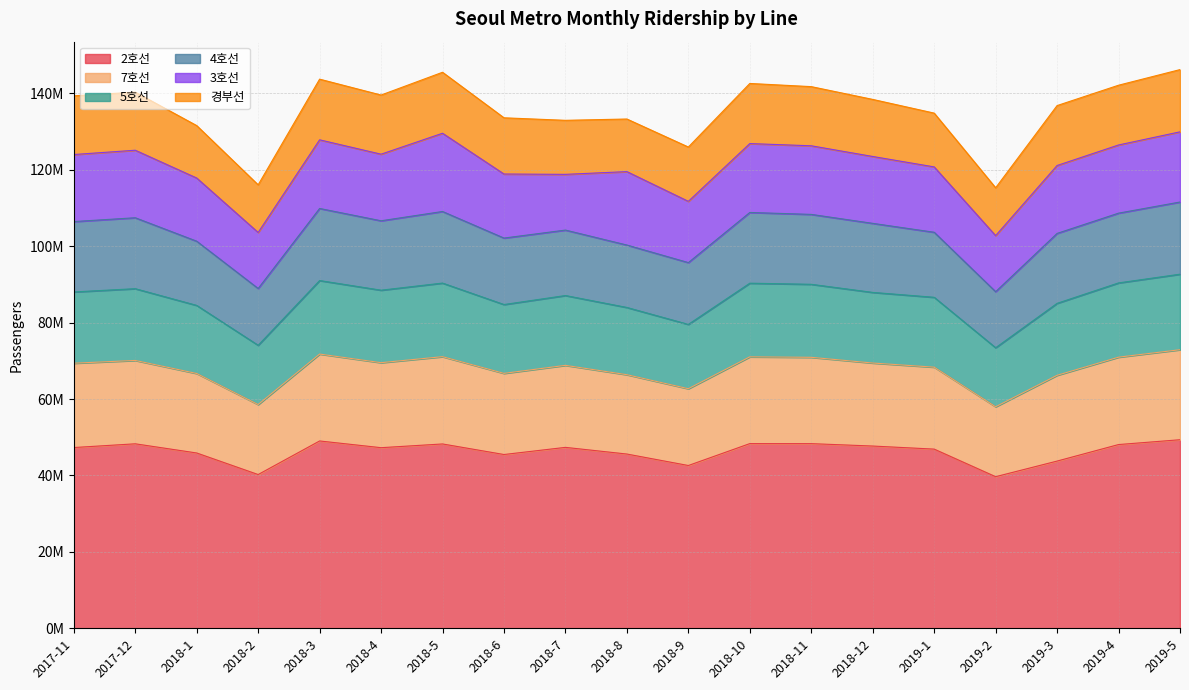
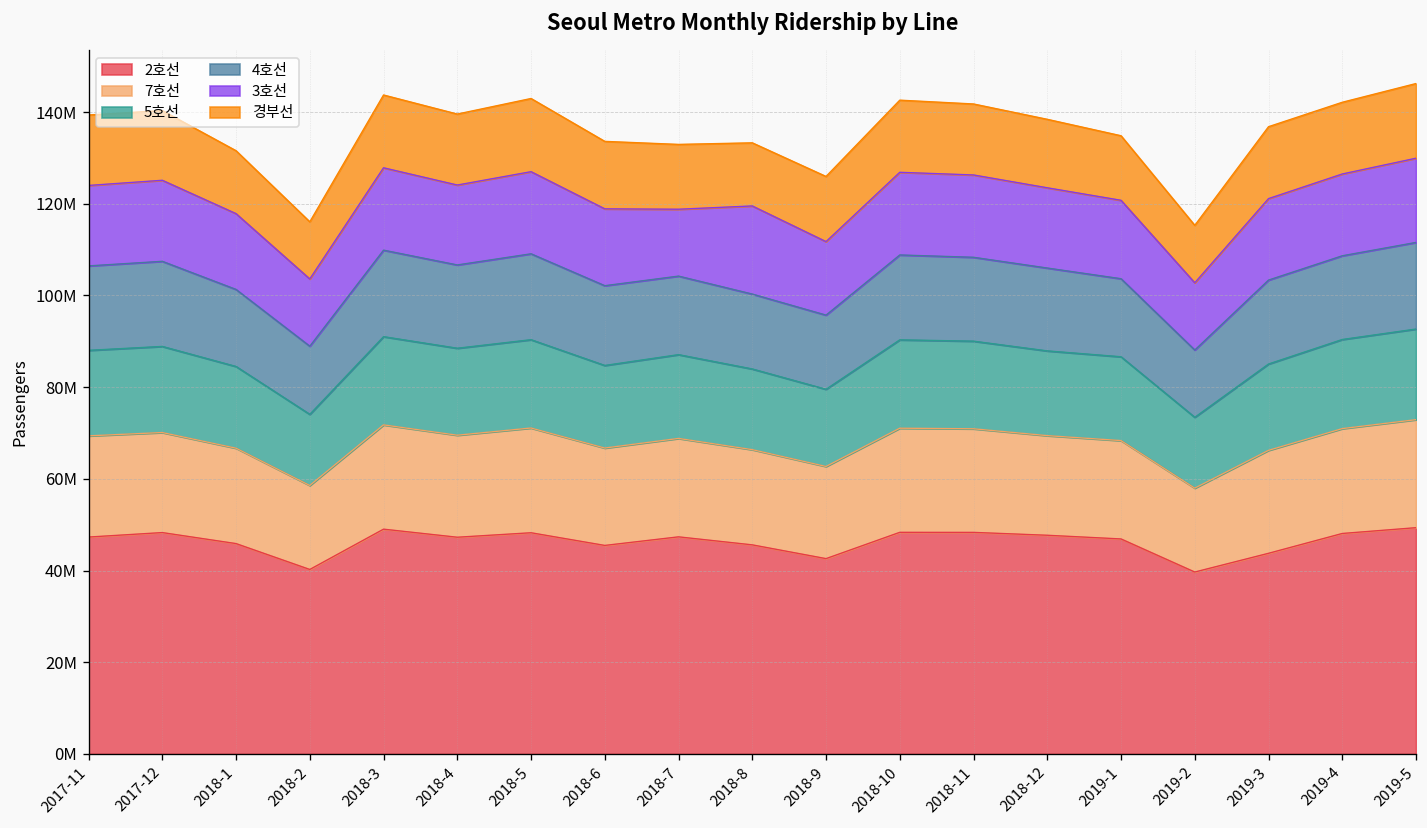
3호선, 2018-5: 20000000 -> 18000000
